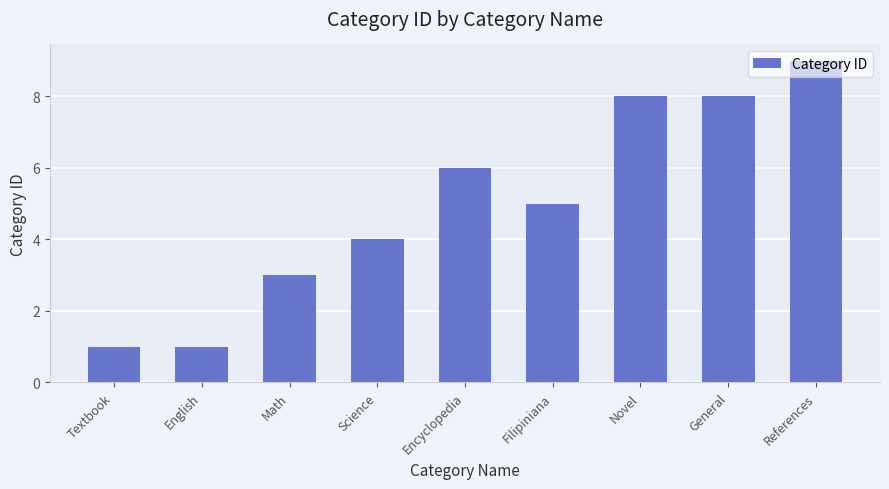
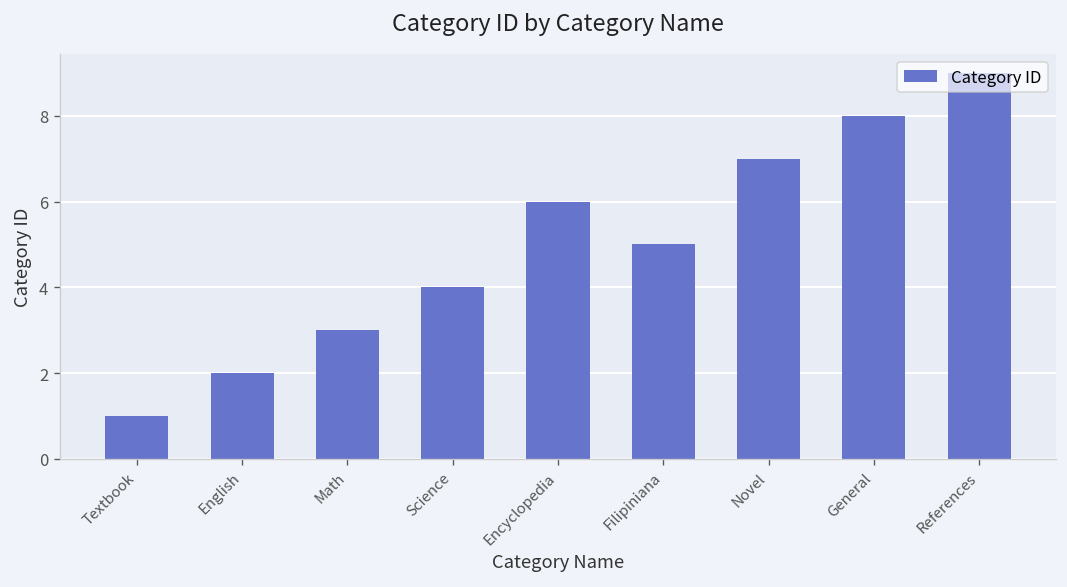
English: 1 -> 2
Novel: 8 -> 7
